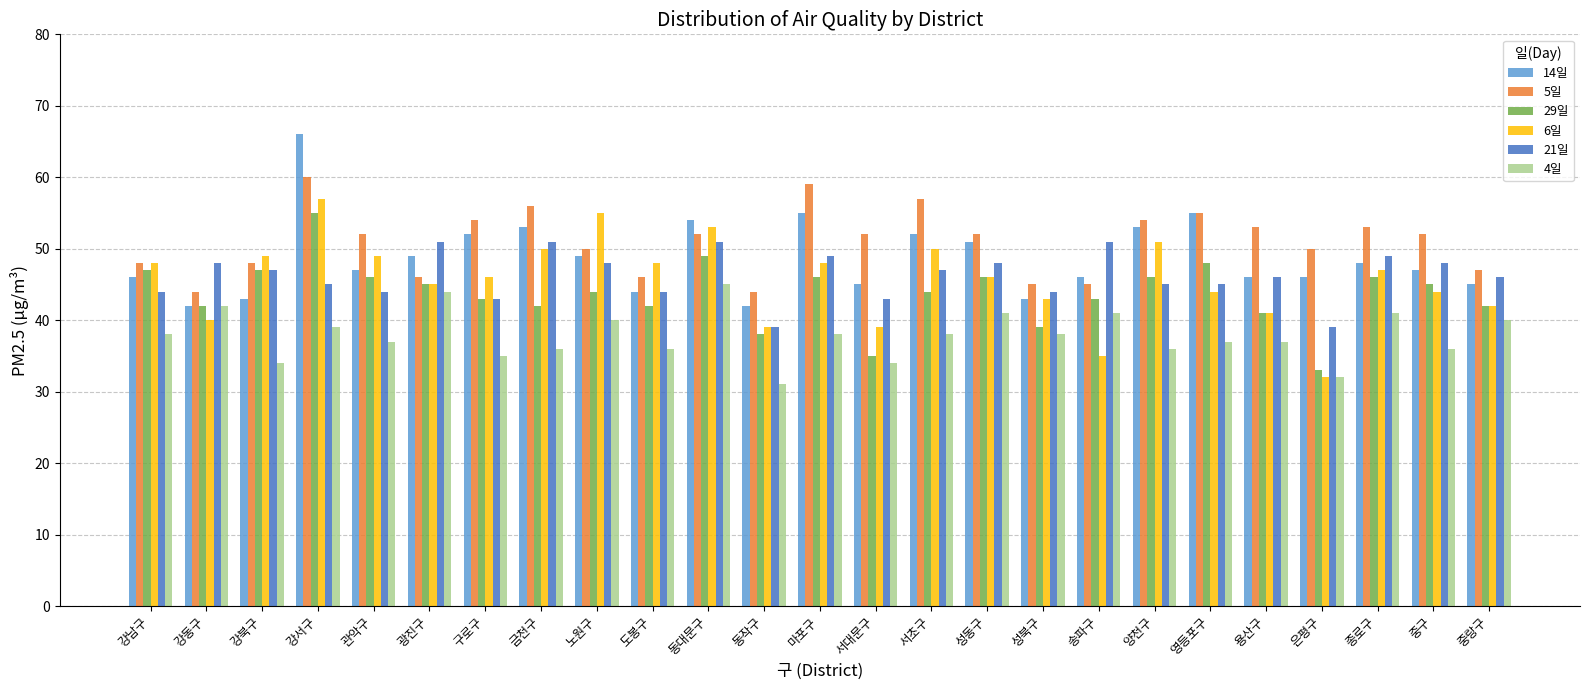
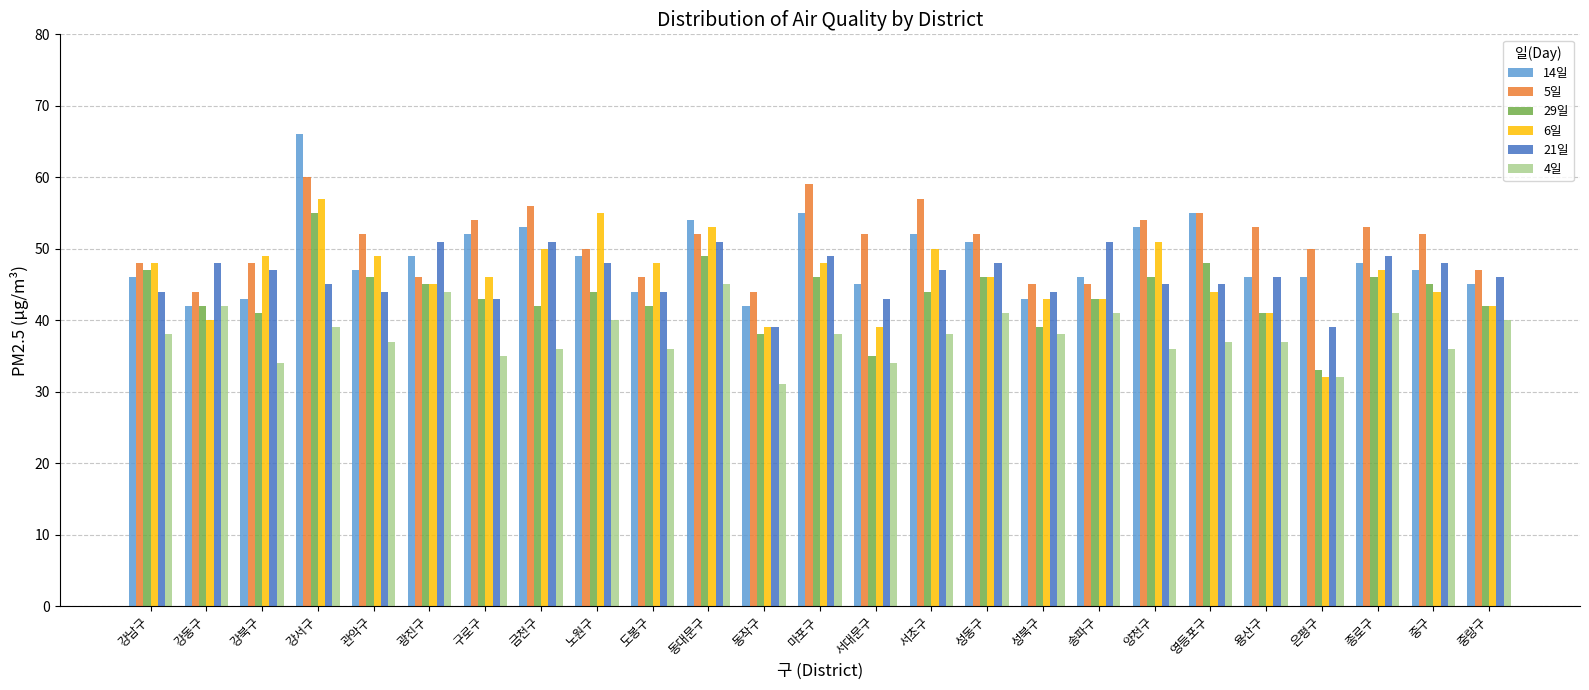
29일, 강북구: 47 -> 41
6일, 송파구: 35 -> 43
